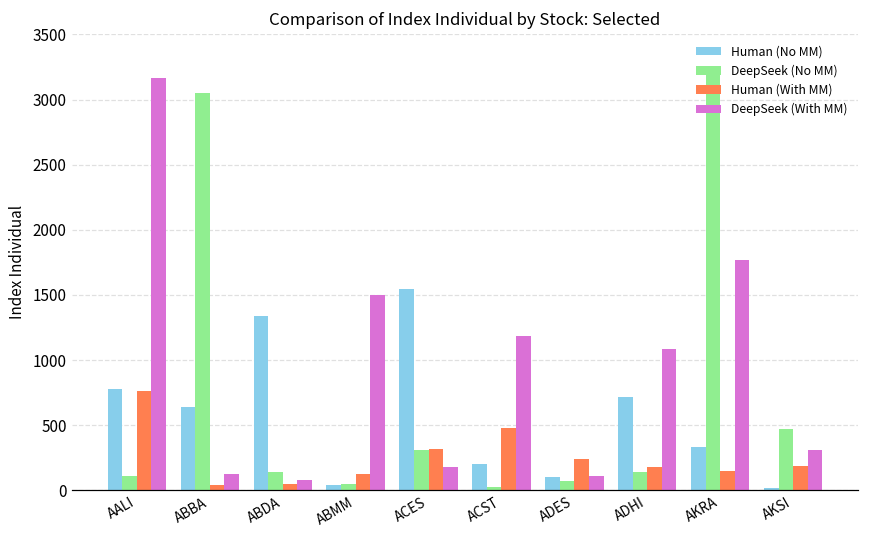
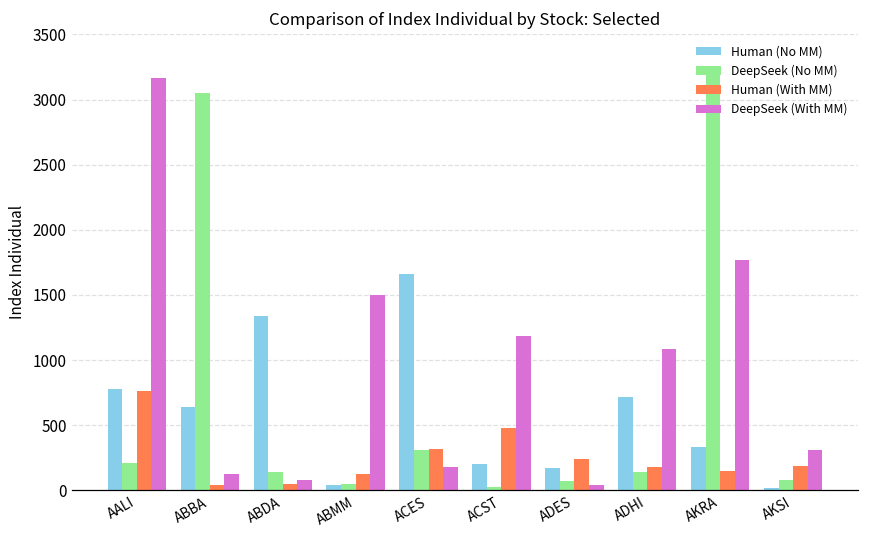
DeepSeek (No MM), AALI: 110 -> 210
Human (No MM), ACES: 1540 -> 1660
Human (No MM), ADES: 100 -> 170
DeepSeek (With MM), ADES: 110 -> 40
DeepSeek (No MM), AKSI: 480 -> 80
